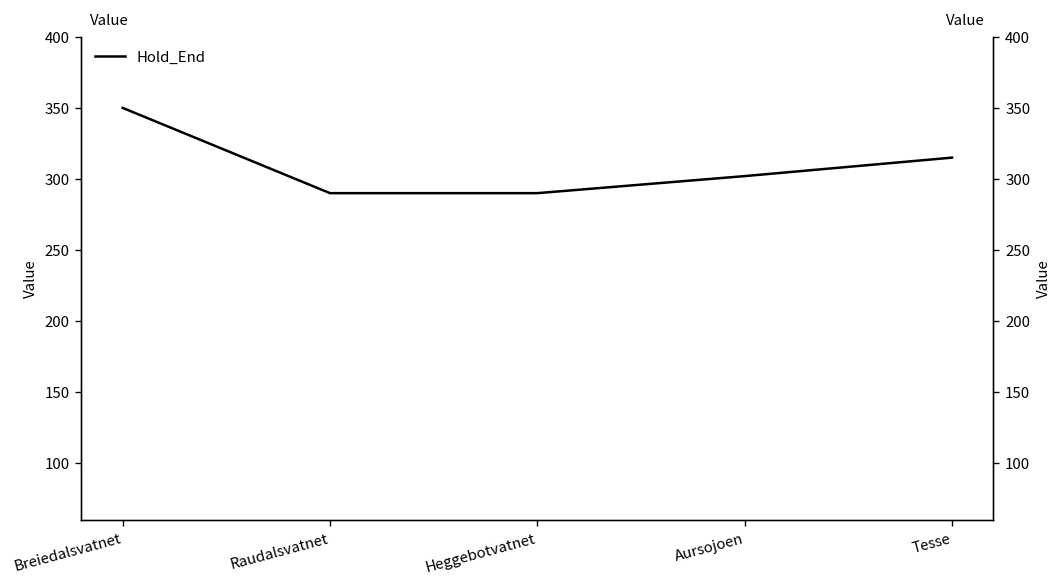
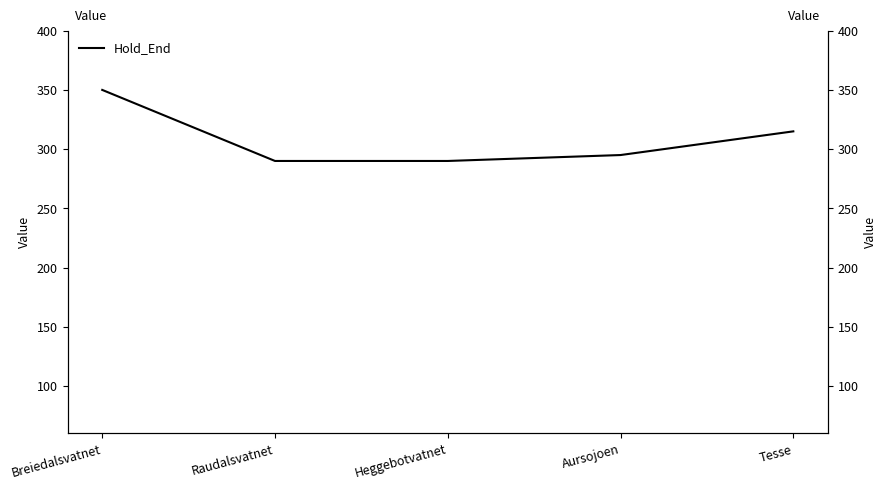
Aursojoen: 302 -> 295
